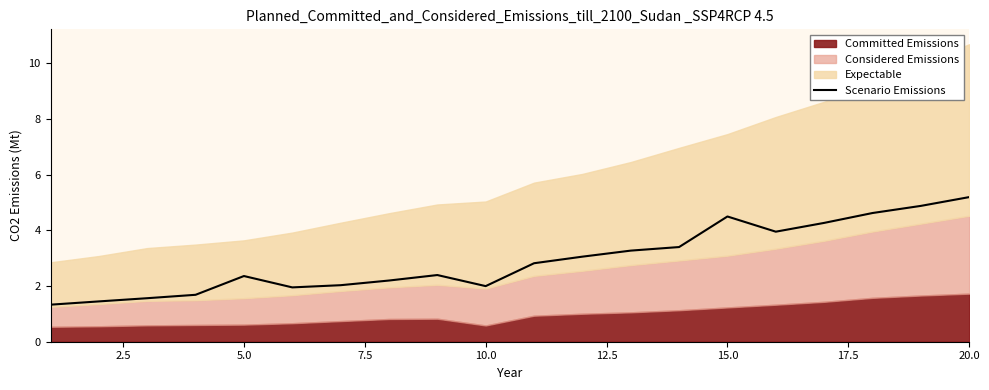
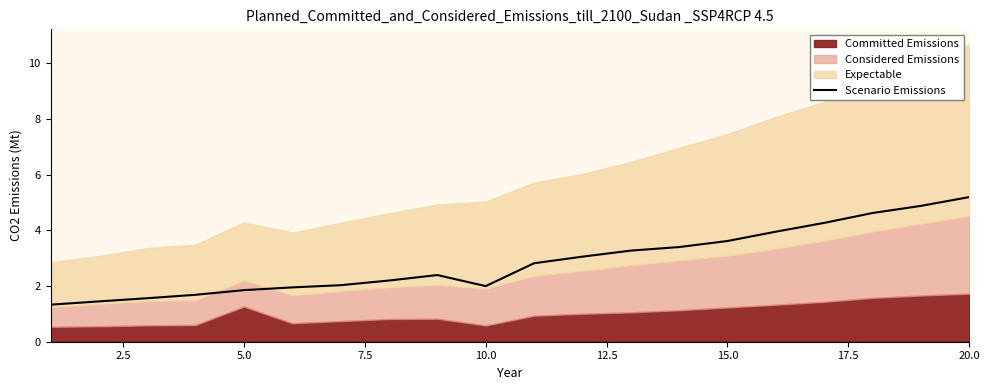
Scenario Emissions, 5.0: 2.4 -> 1.9
Committed Emissions, 5.0: 0.6 -> 1.3
Scenario Emissions, 15.0: 4.5 -> 3.6
